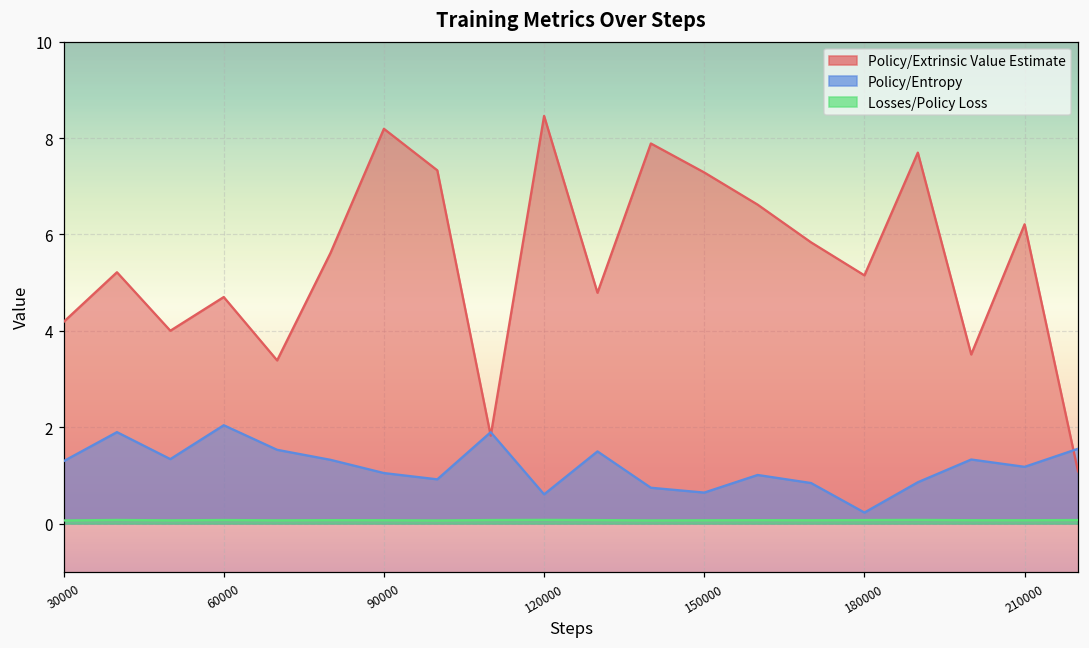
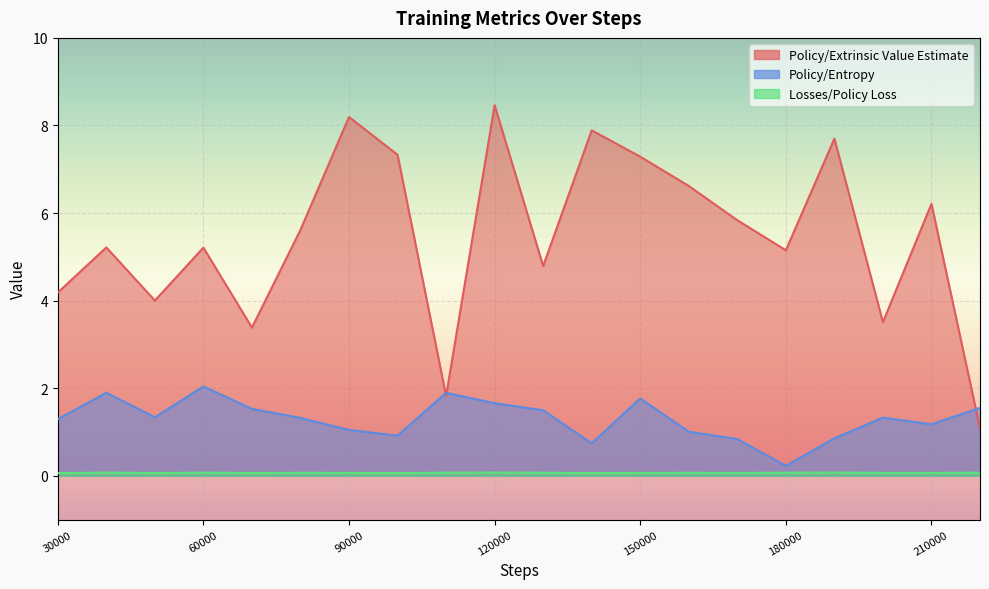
Policy/Extrinsic Value Estimate, 60000: 4.7 -> 5.2
Policy/Entropy, 120000: 0.6 -> 1.7
Policy/Entropy, 150000: 0.6 -> 1.8
